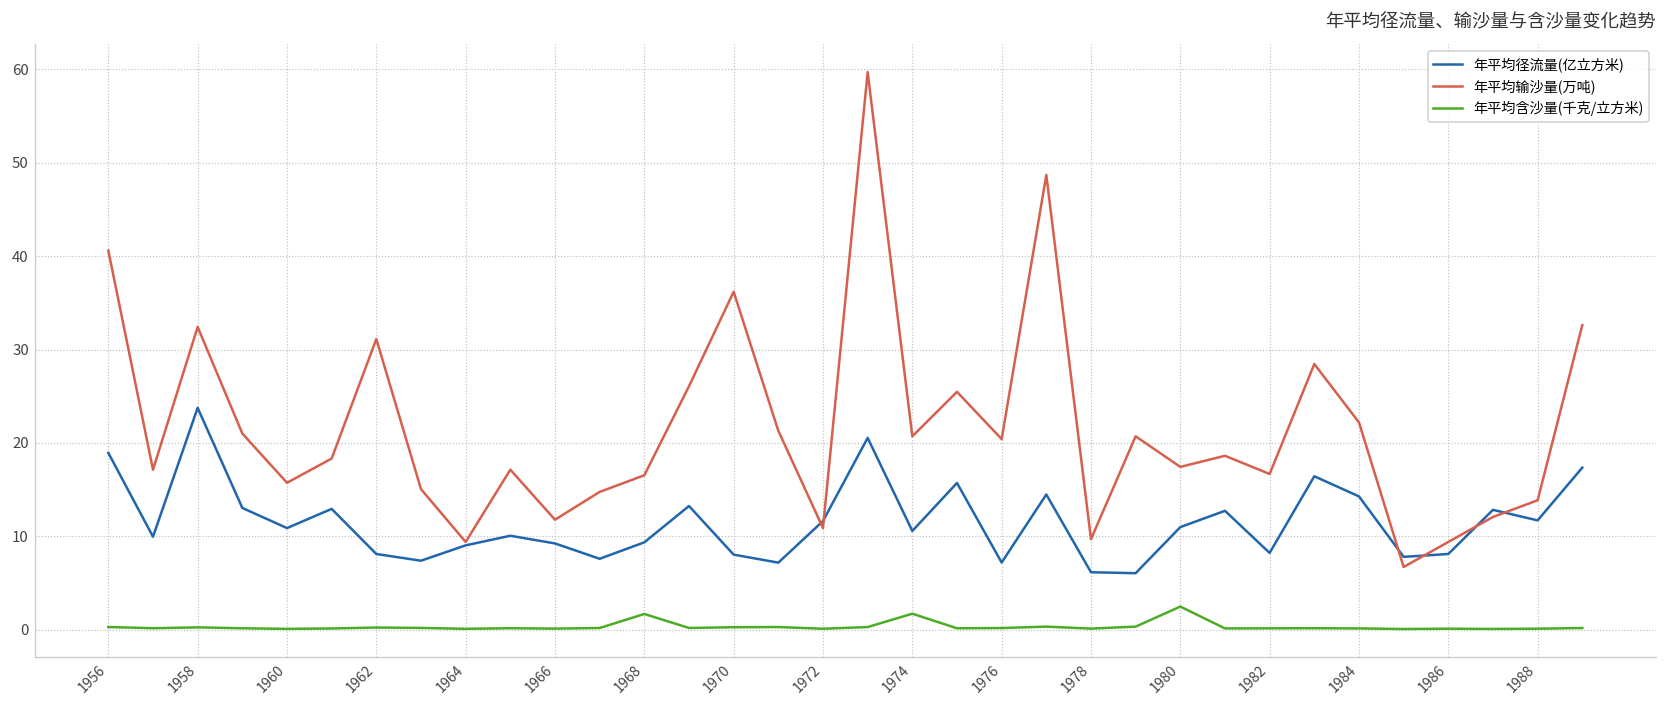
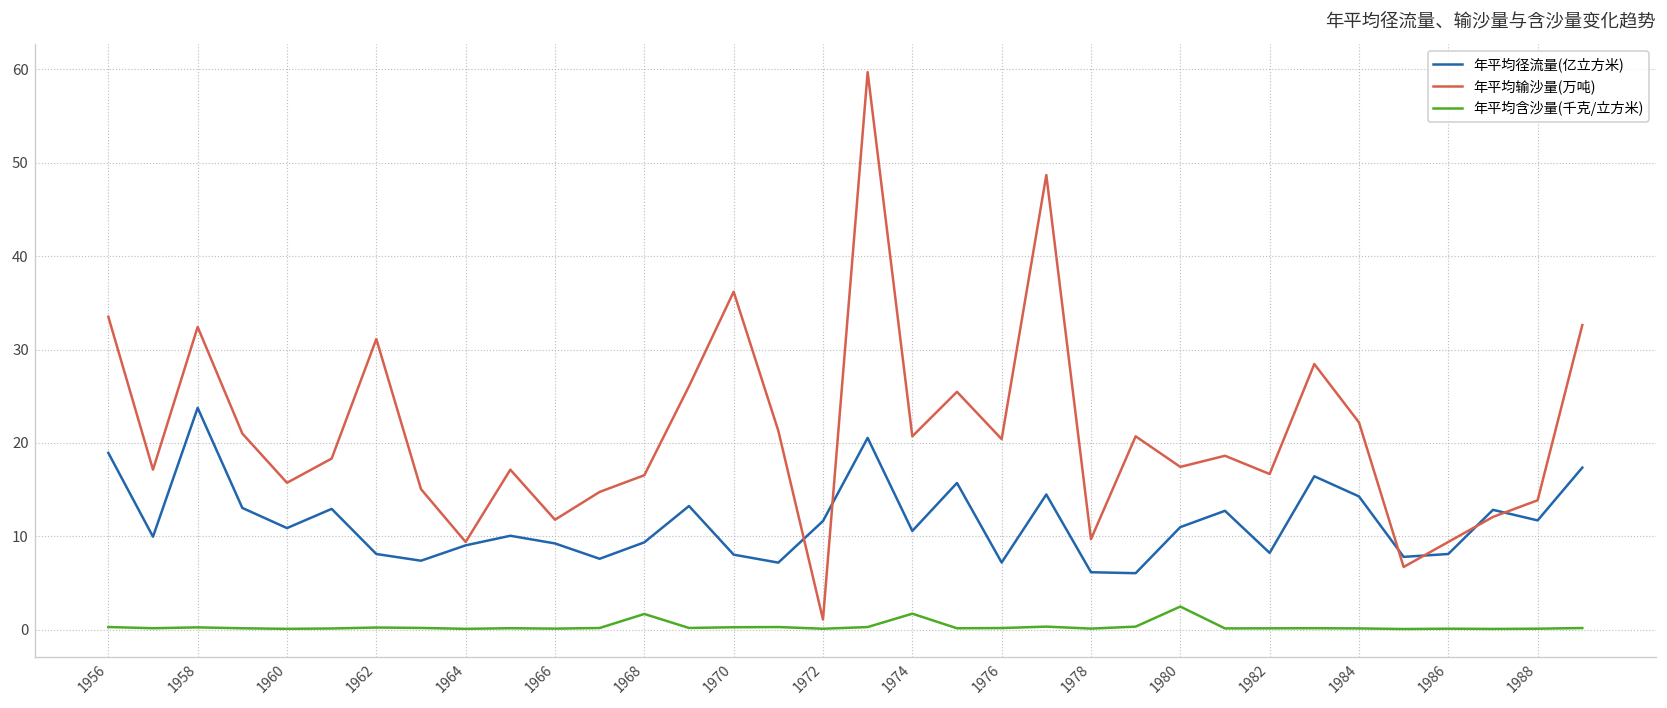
年平均输沙量(万吨), 1956: 41 -> 34
年平均输沙量(万吨), 1972: 11 -> 1
